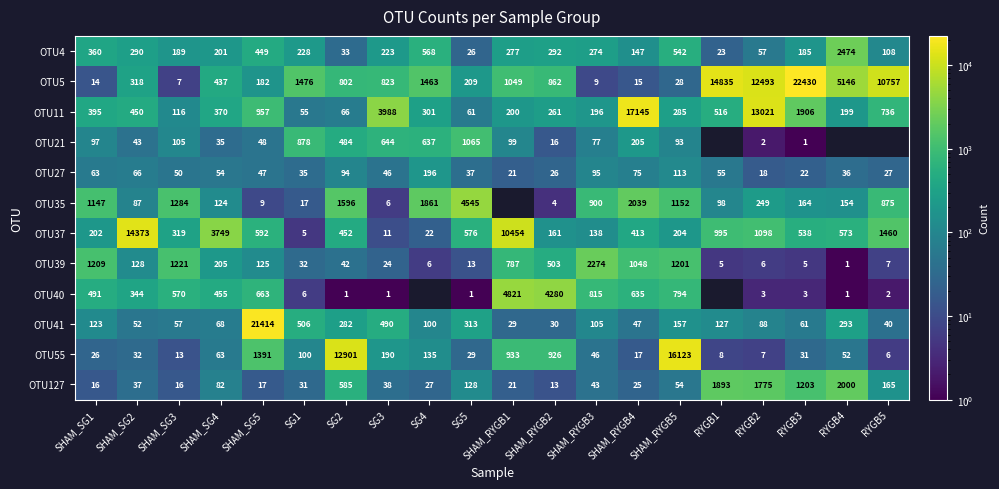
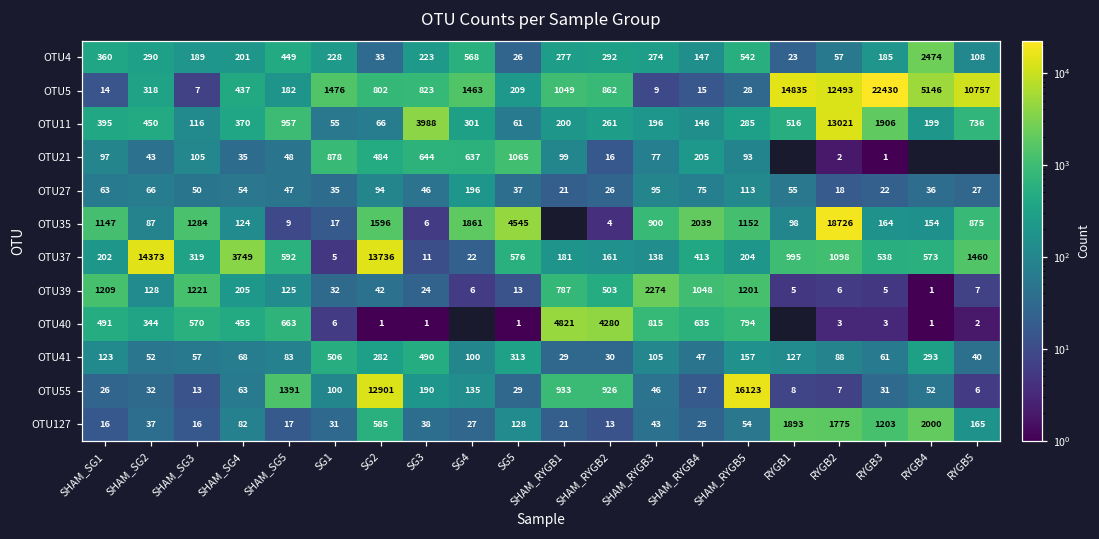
OTU11, SHAM_RYGB4: 17145 -> 146
OTU35, RYGB2: 249 -> 18726
OTU37, SG2: 452 -> 13736
OTU37, SHAM_RYGB1: 10454 -> 181
OTU41, SHAM_SG5: 21414 -> 83
